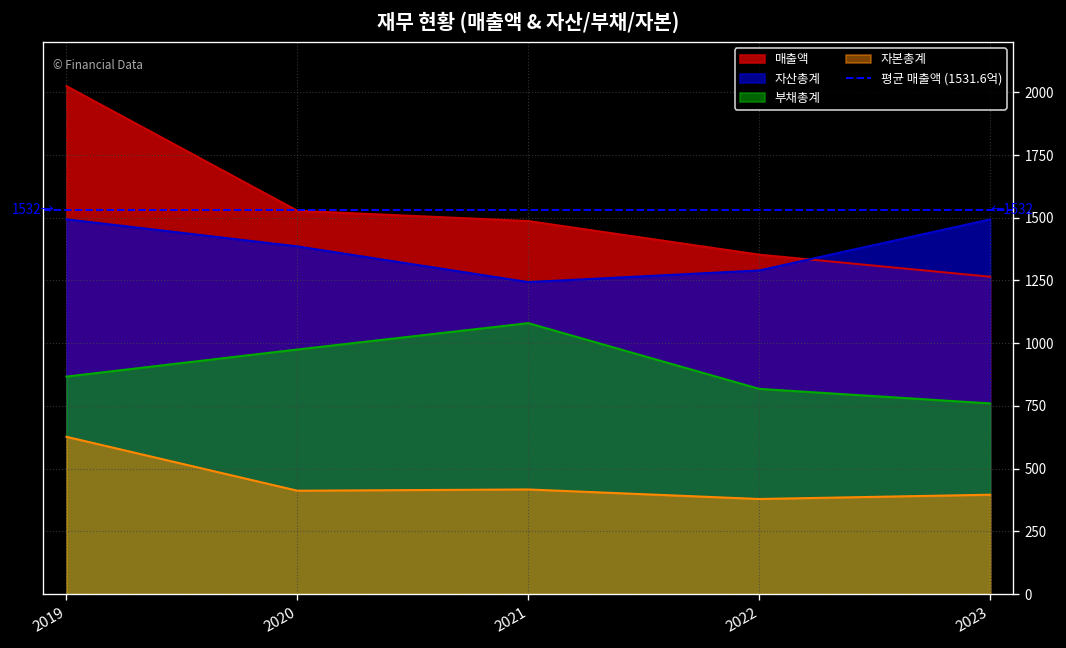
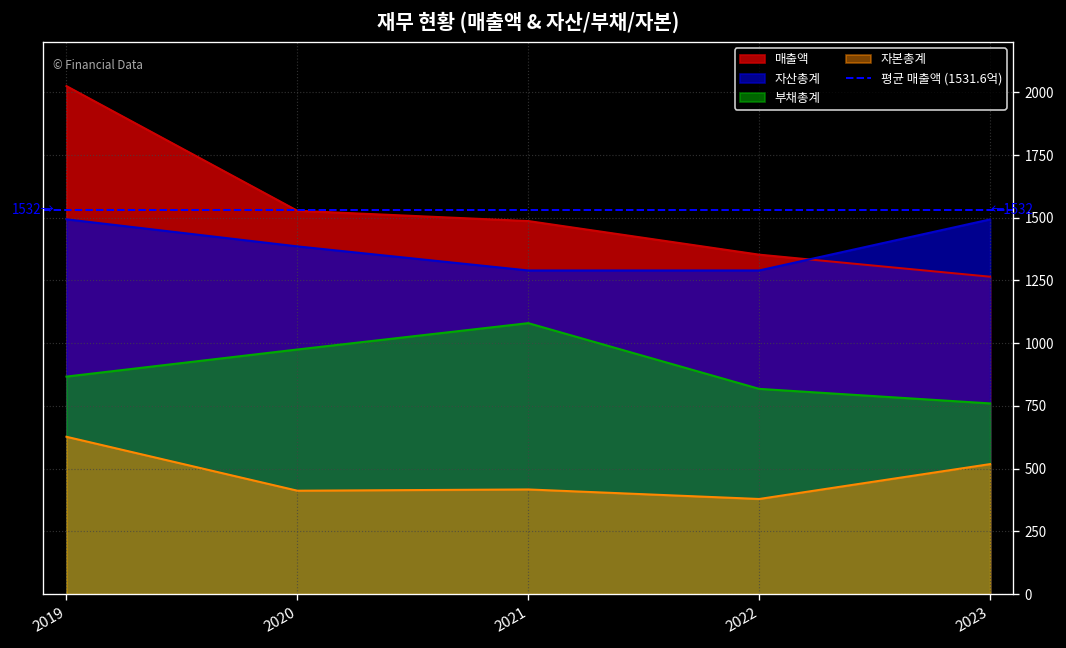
자산총계, 2021: 1240 -> 1290
자본총계, 2023: 400 -> 520
